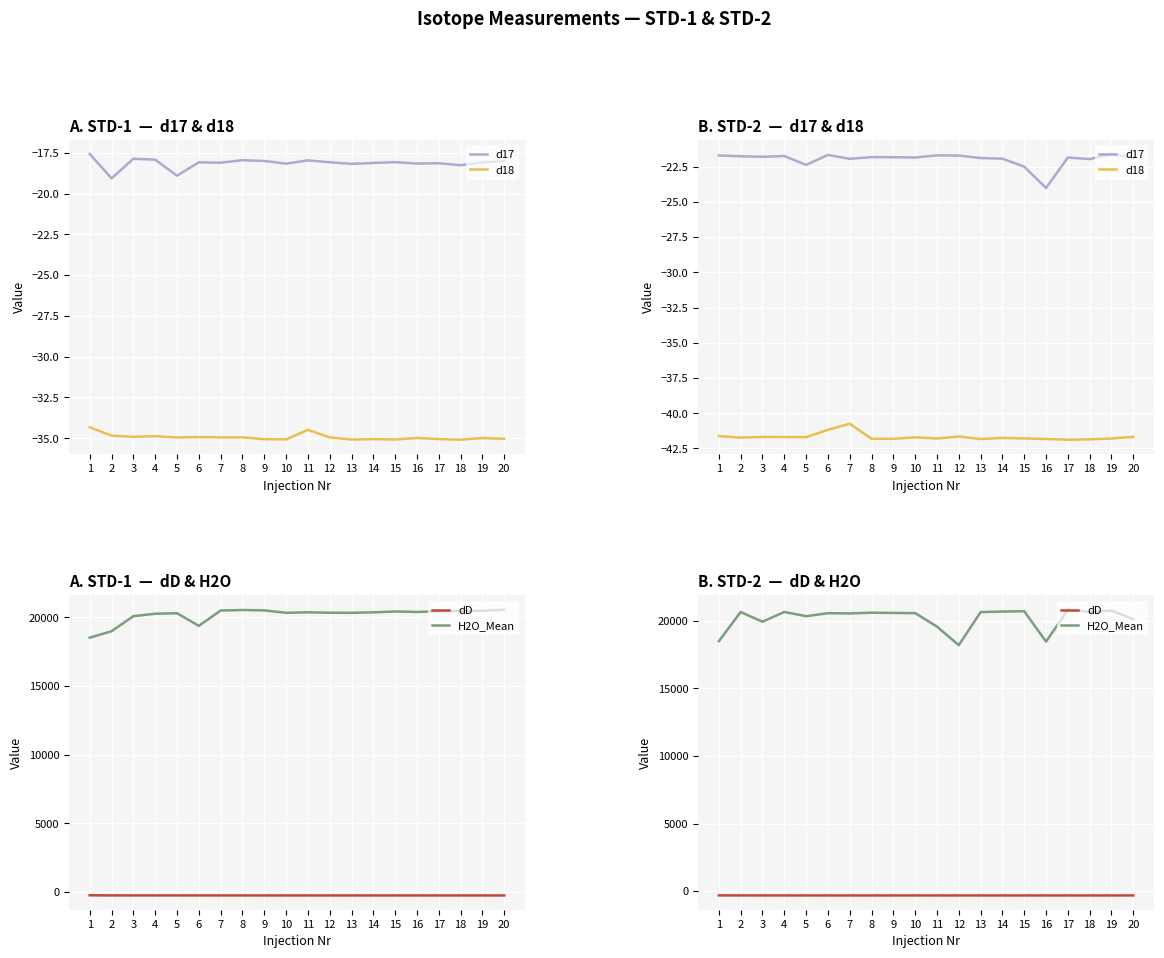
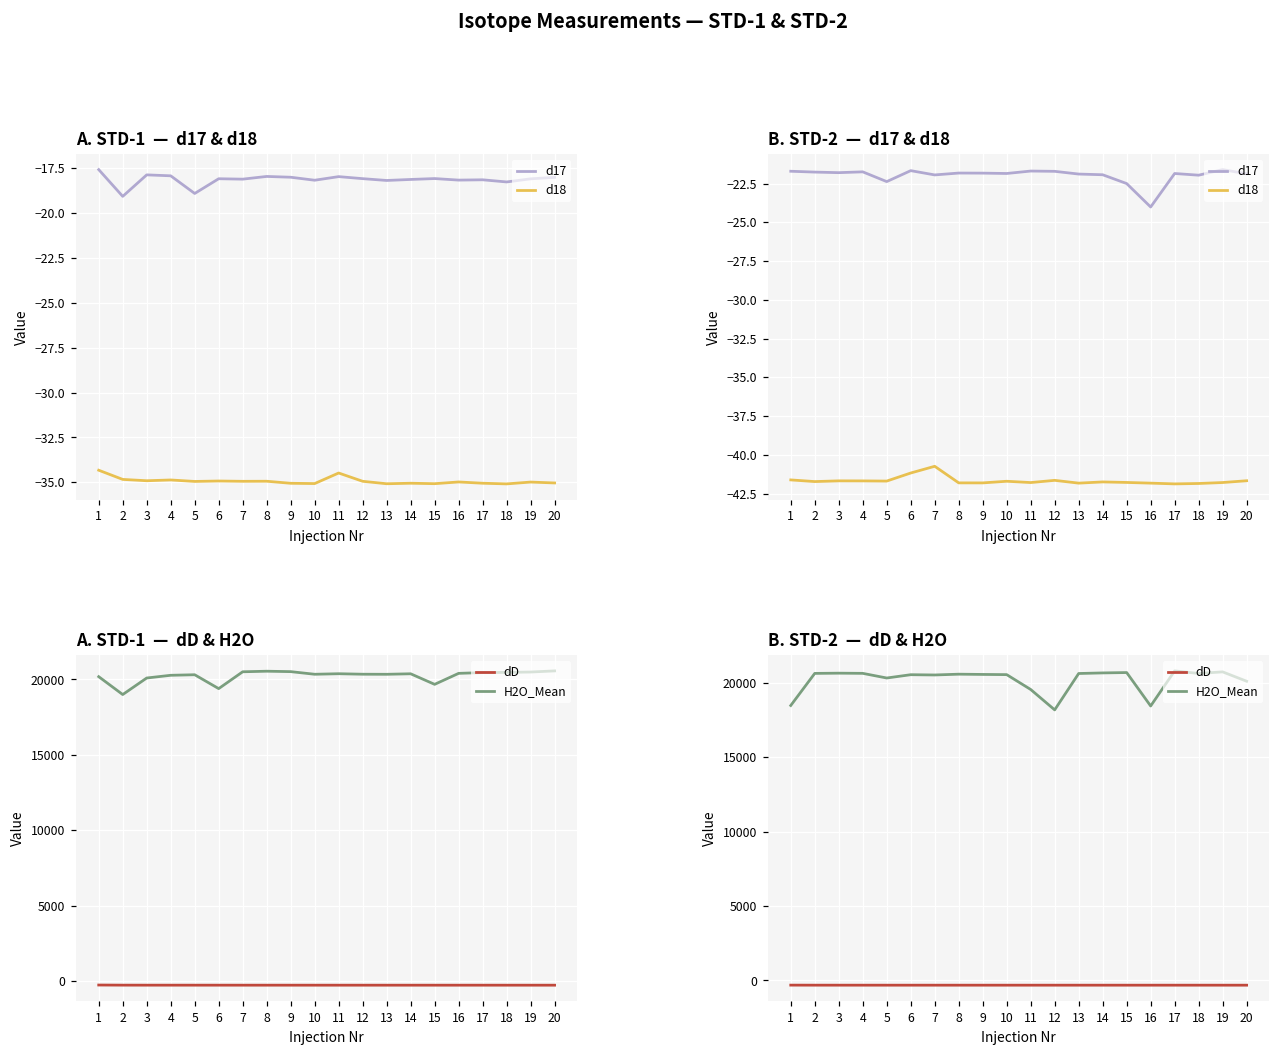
A. STD-1 — dD & H2O, H2O_Mean, 1: 18500 -> 20200
A. STD-1 — dD & H2O, H2O_Mean, 15: 20400 -> 19700
B. STD-2 — dD & H2O, H2O_Mean, 3: 19900 -> 20700
